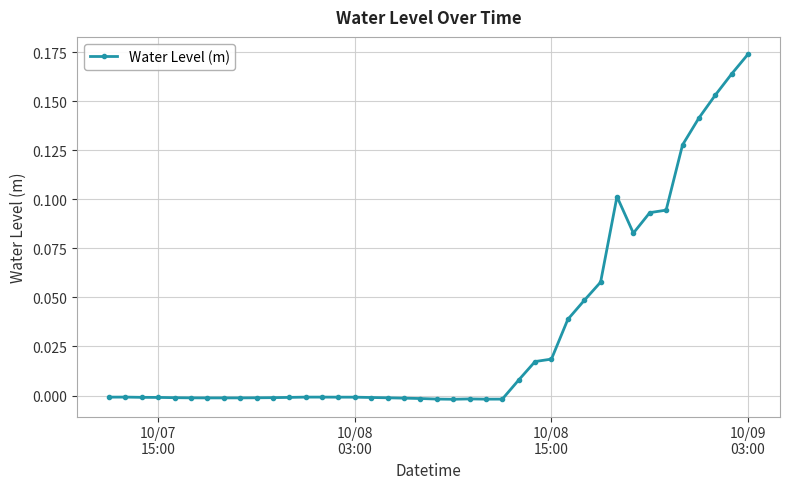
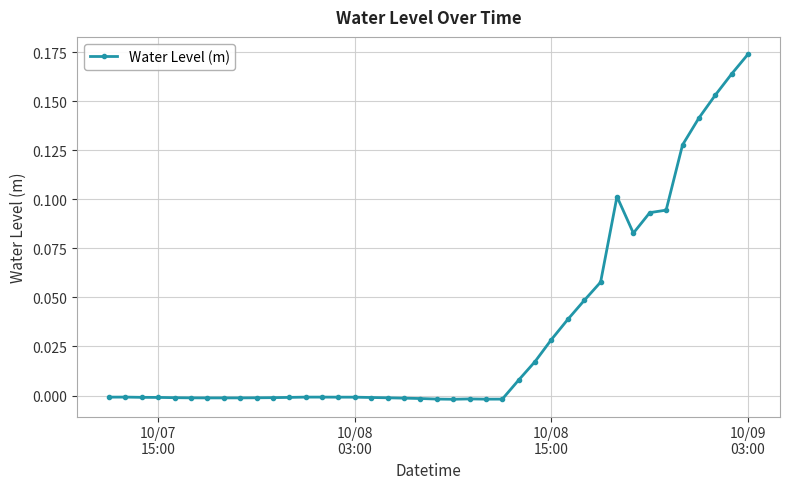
10/08 15:00: 0.019 -> 0.029
